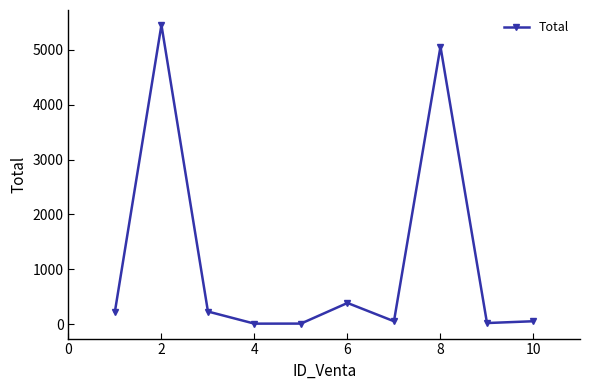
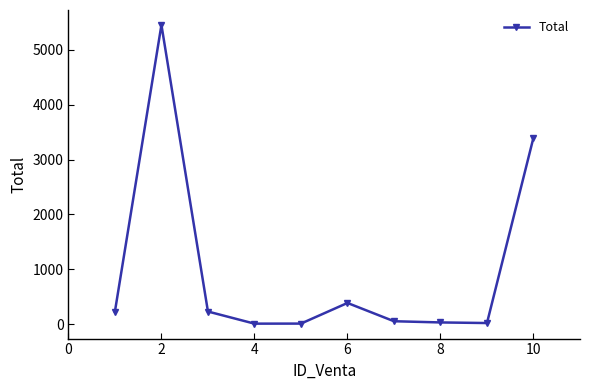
8: 5100 -> 0
10: 100 -> 3400
